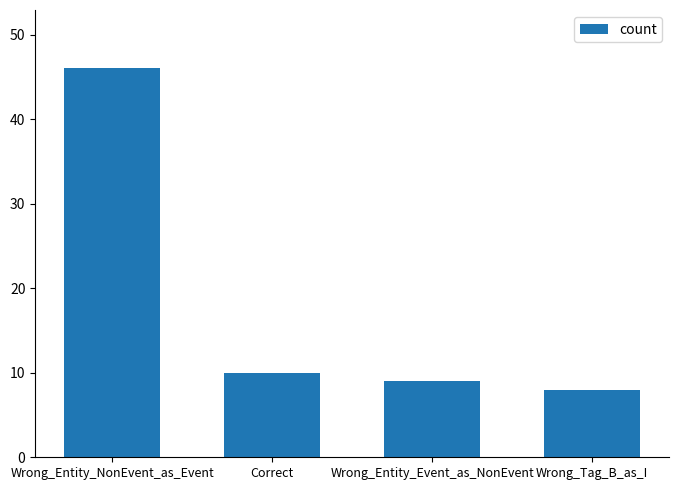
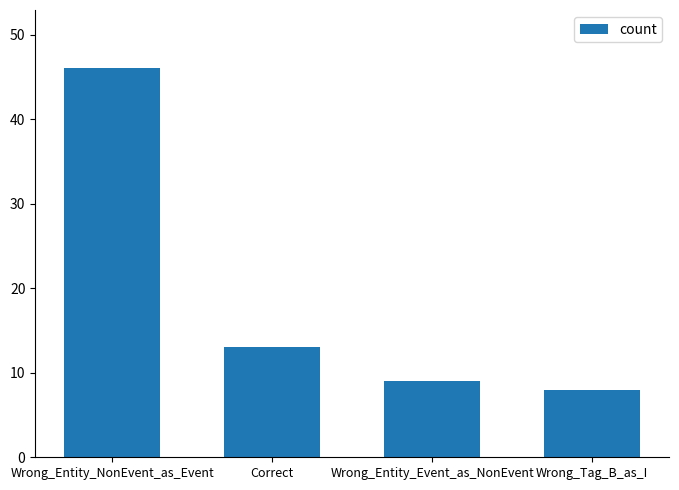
Correct: 10 -> 13
